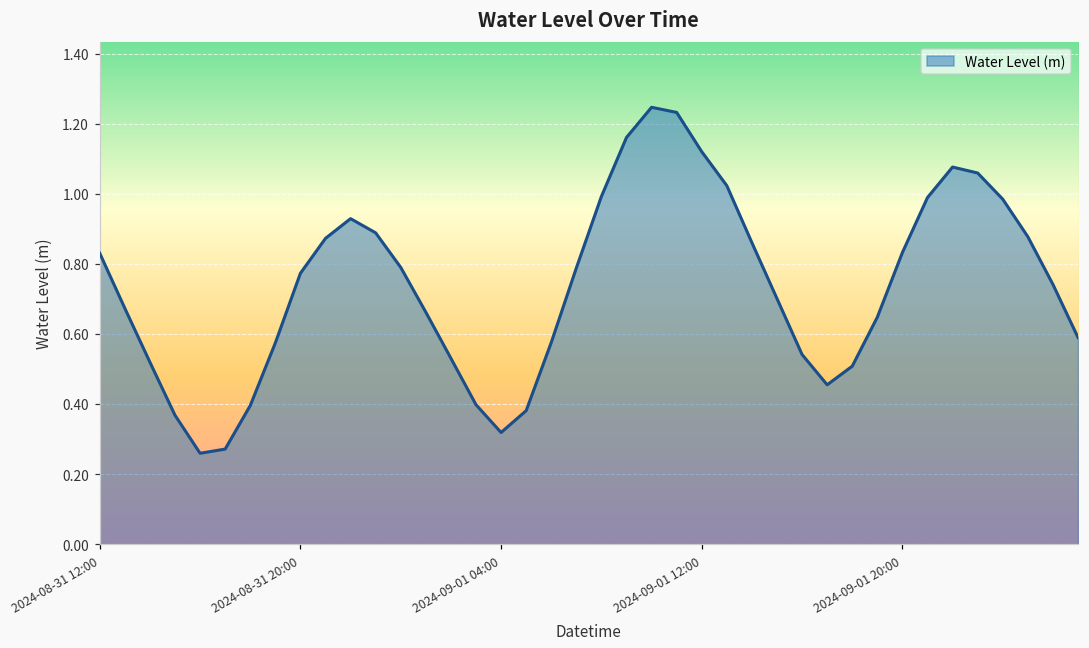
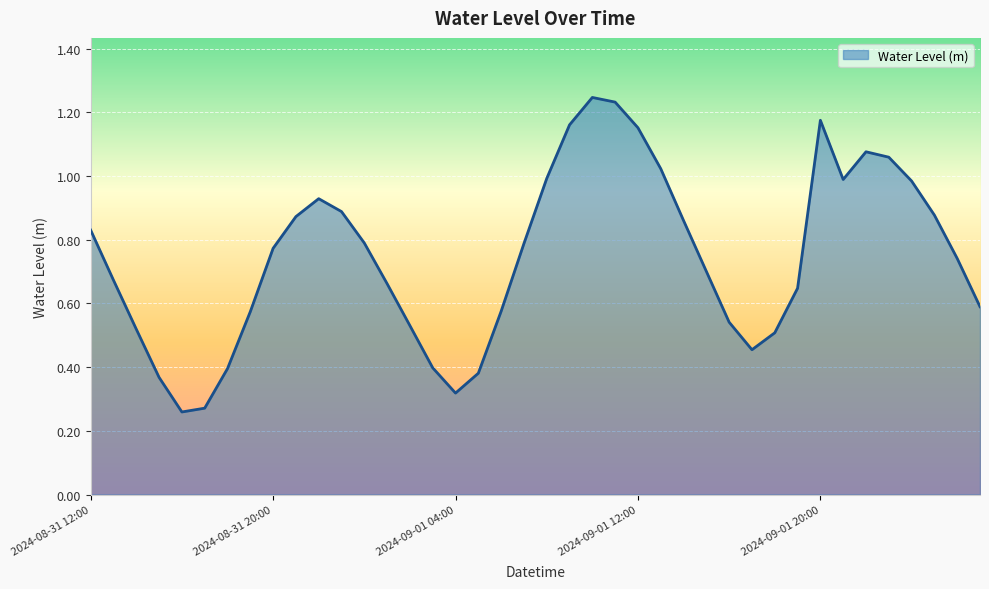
2024-09-01 12:00: 1.12 -> 1.15
2024-09-01 20:00: 0.83 -> 1.18
